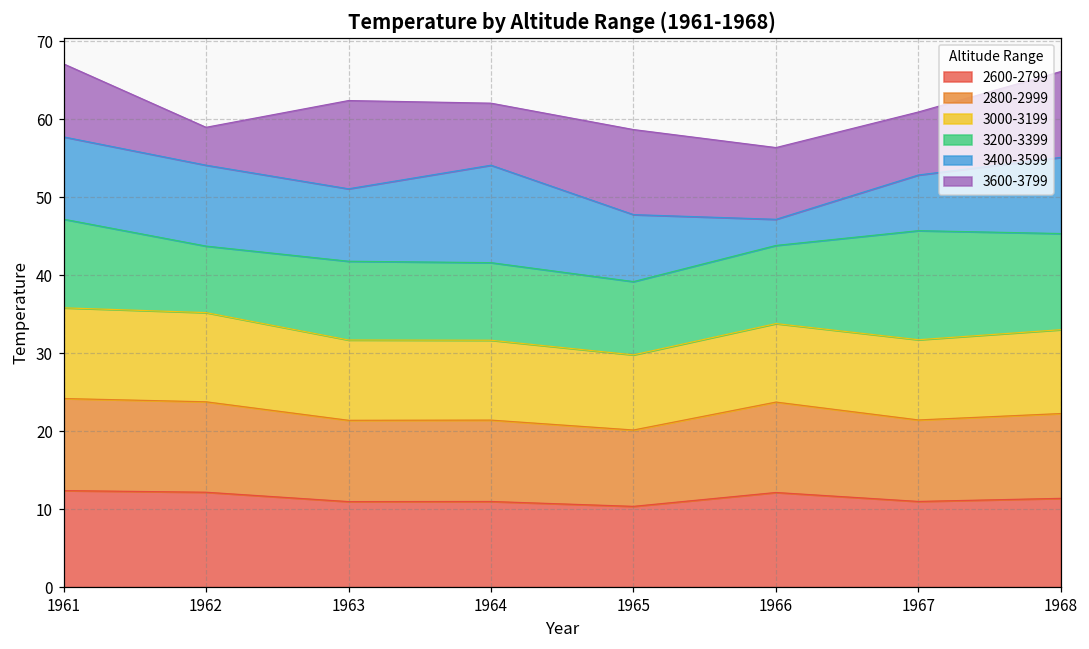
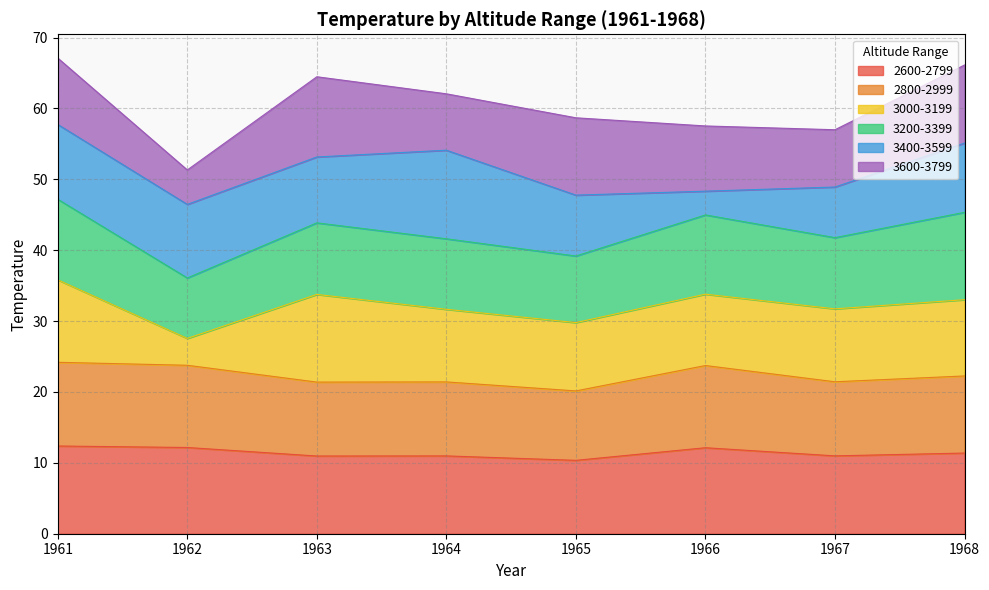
3000-3199, 1962: 11 -> 4
3000-3199, 1963: 10 -> 12
3200-3399, 1966: 10 -> 11
3200-3399, 1967: 14 -> 10
